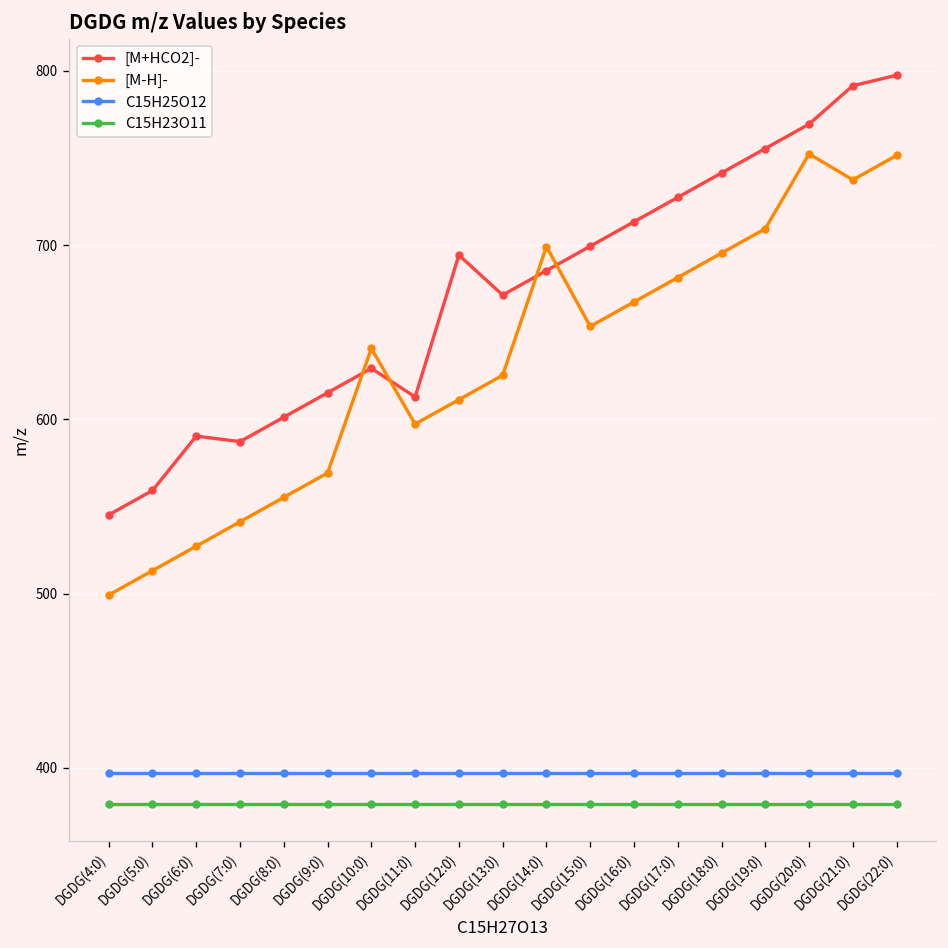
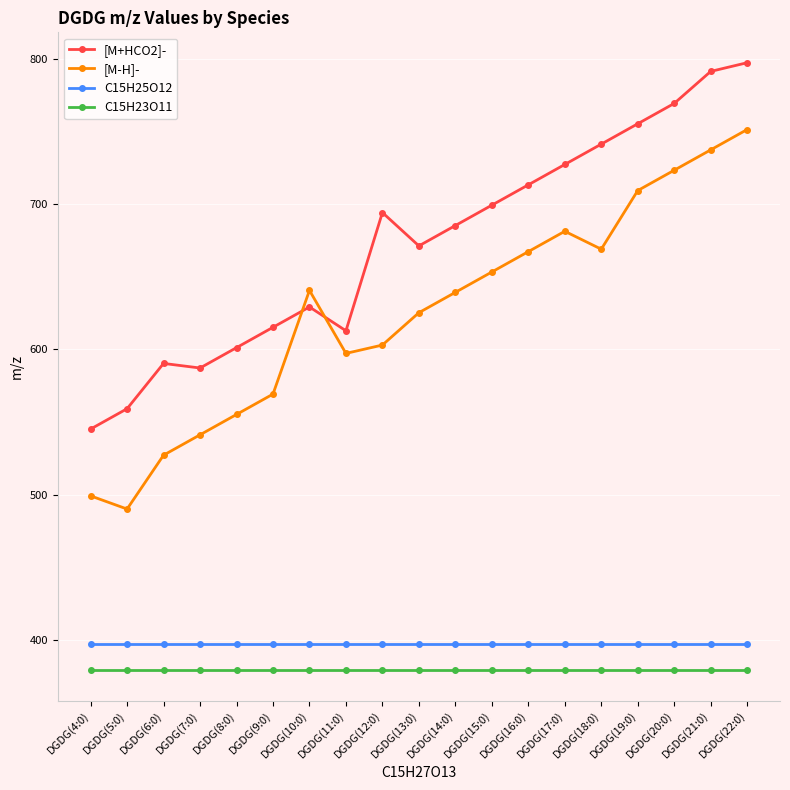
[M-H]-, DGDG(5:0): 513 -> 490
[M-H]-, DGDG(12:0): 611 -> 603
[M-H]-, DGDG(14:0): 699 -> 639
[M-H]-, DGDG(18:0): 695 -> 669
[M-H]-, DGDG(20:0): 752 -> 723
